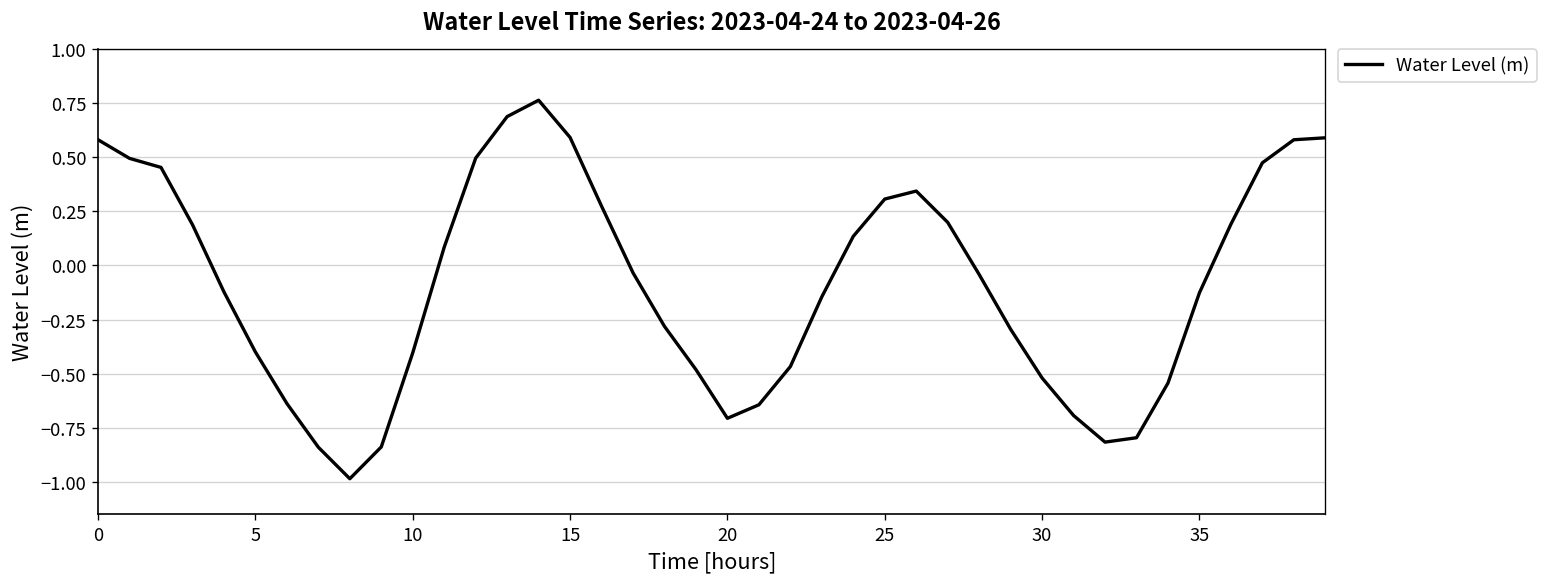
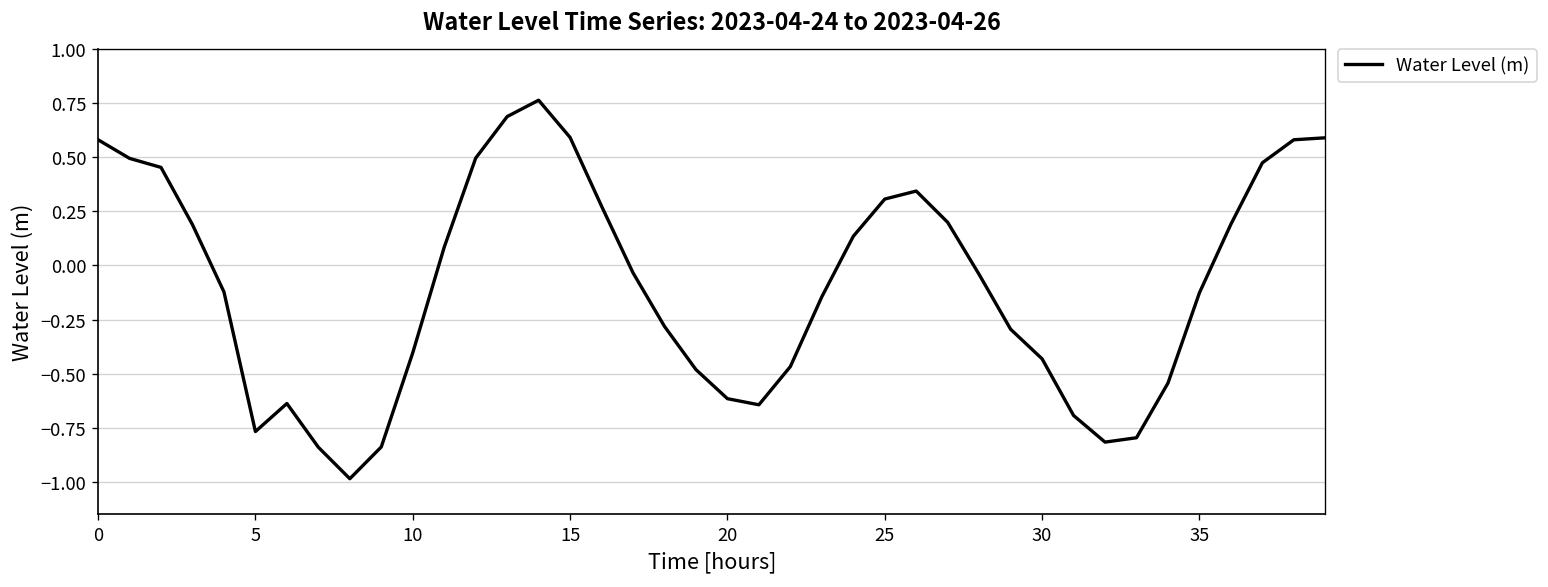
5: -0.40 -> -0.77
20: -0.71 -> -0.62
30: -0.52 -> -0.43
